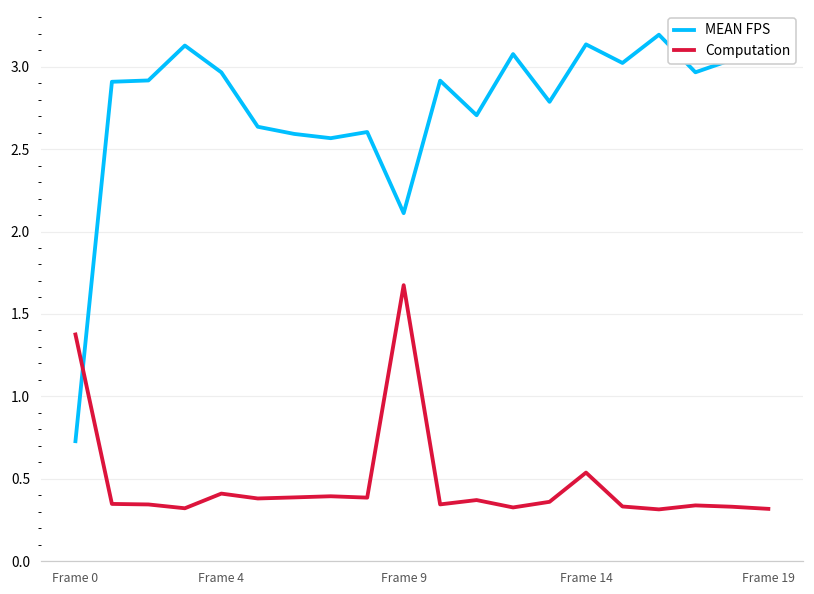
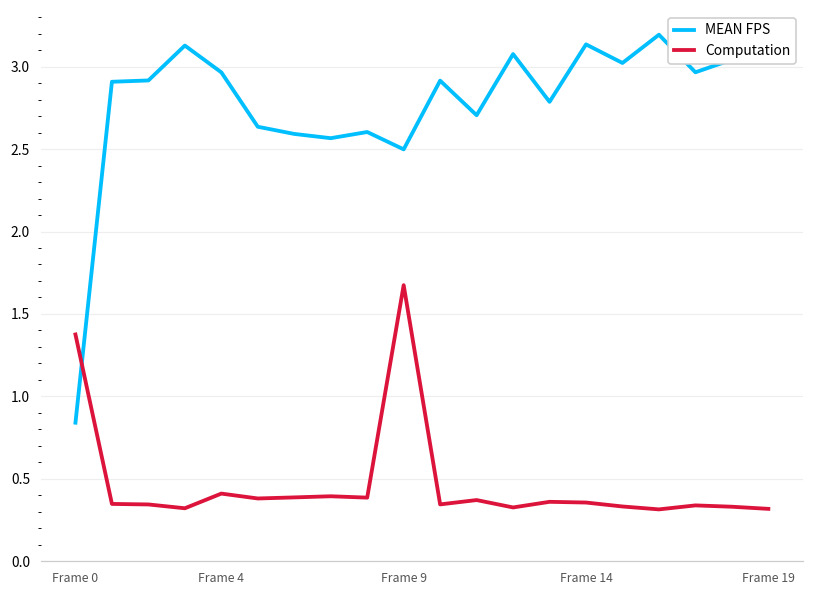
MEAN FPS, Frame 0: 0.73 -> 0.84
MEAN FPS, Frame 9: 2.11 -> 2.50
Computation, Frame 14: 0.54 -> 0.36
